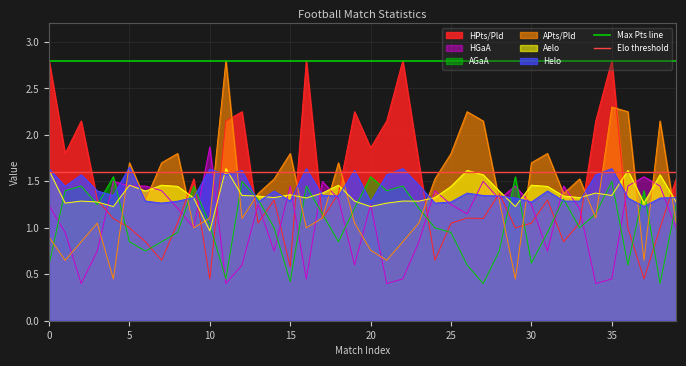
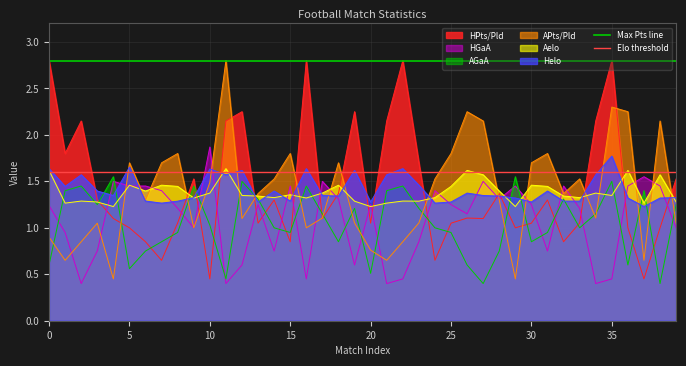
AGaA, 5: 0.9 -> 0.6
APts/Pld, 10: 1.1 -> 1.5
Aelo, 10: 1.0 -> 1.4
HPts/Pld, 15: 0.6 -> 0.9
AGaA, 15: 0.4 -> 1.0
HPts/Pld, 20: 1.9 -> 1.1
AGaA, 20: 1.6 -> 0.5
AGaA, 30: 0.6 -> 0.9
Helo, 35: 1.6 -> 1.8
